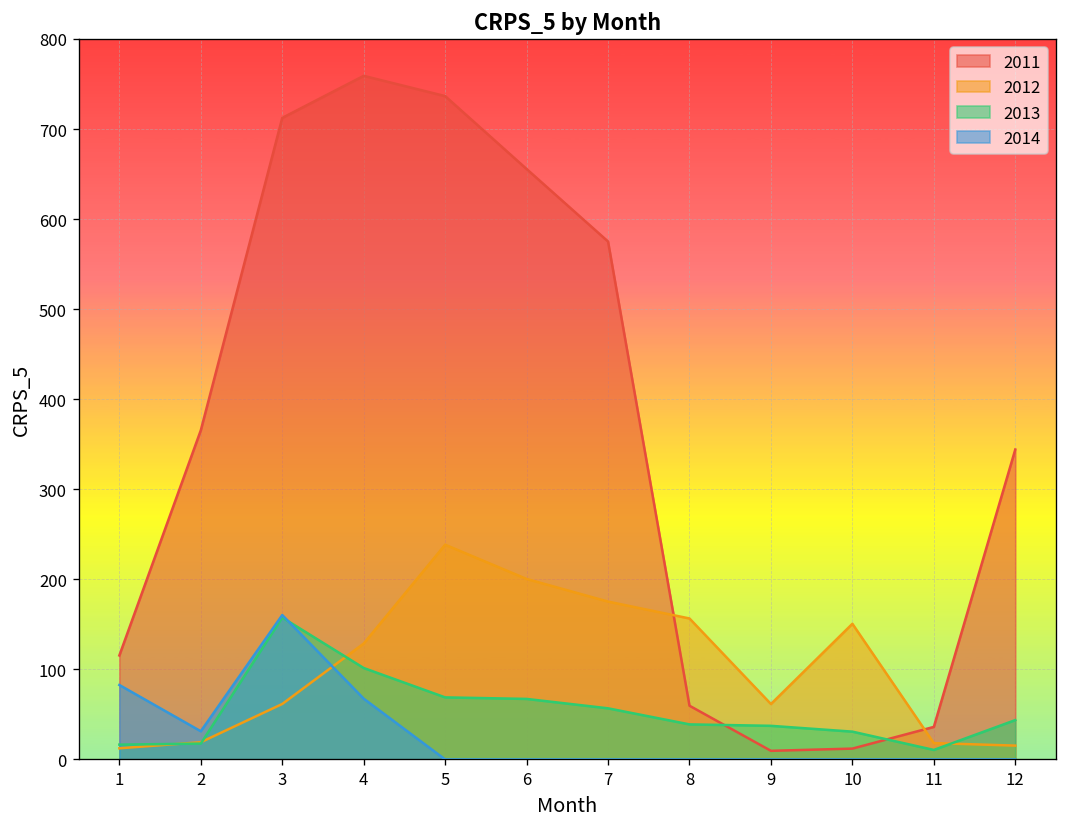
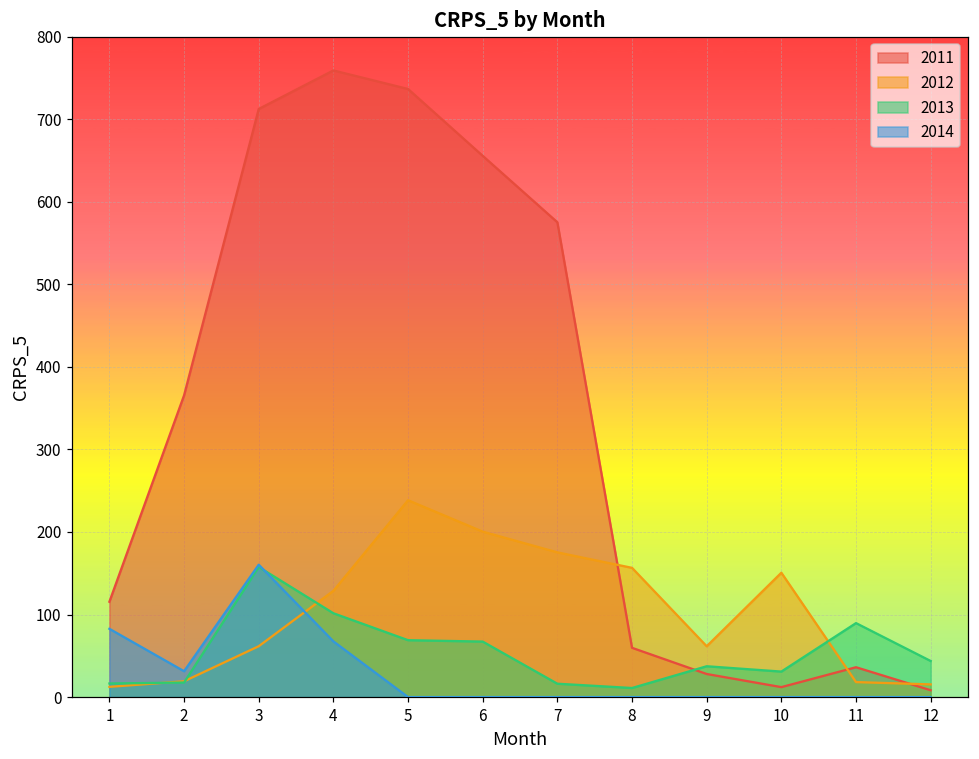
2013, 7: 60 -> 20
2013, 8: 40 -> 10
2011, 9: 10 -> 30
2013, 11: 10 -> 90
2011, 12: 340 -> 10
